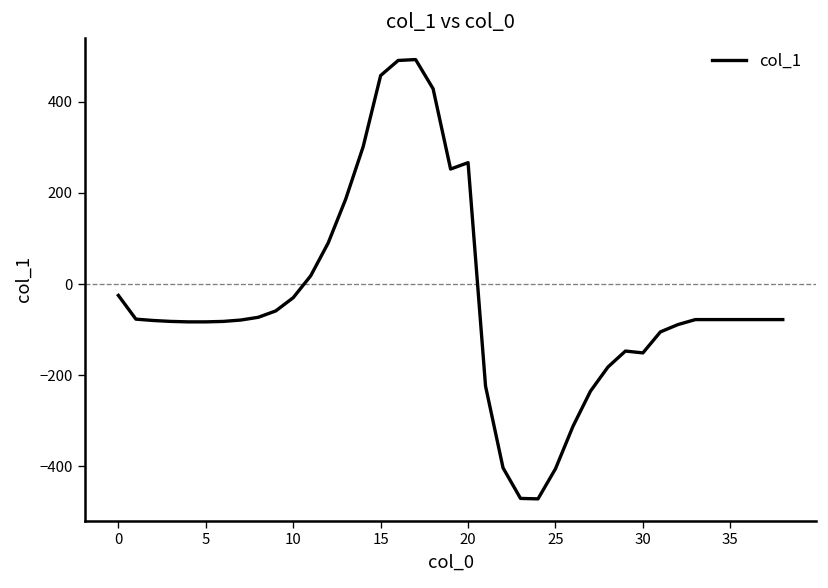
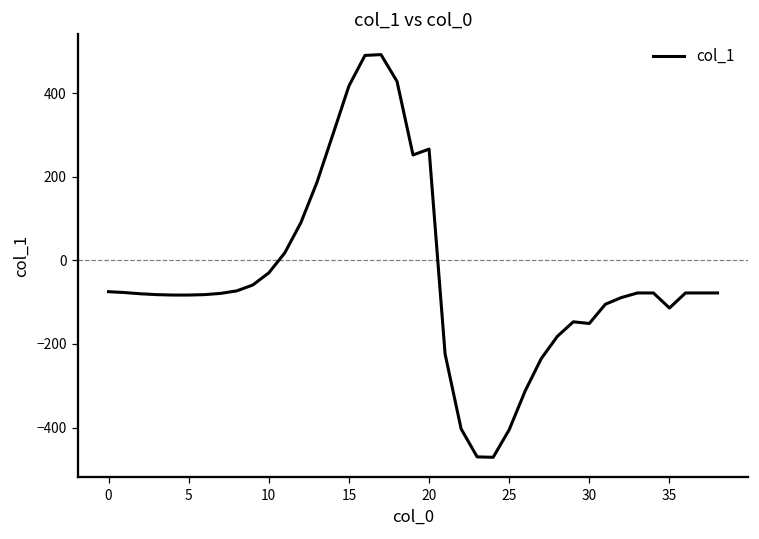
0: -30 -> -80
15: 460 -> 420
35: -80 -> -110
